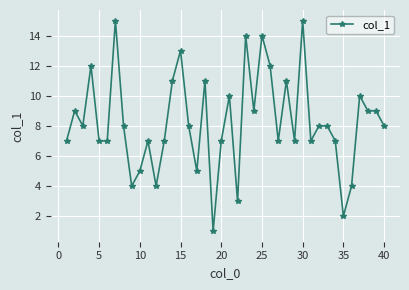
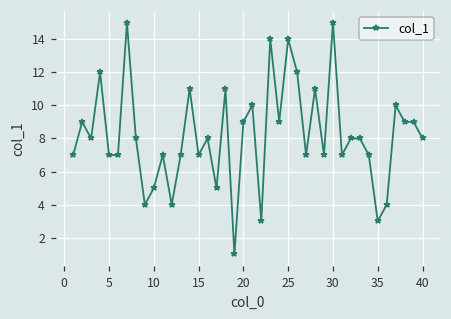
15: 13 -> 7
20: 7 -> 9
35: 2 -> 3
